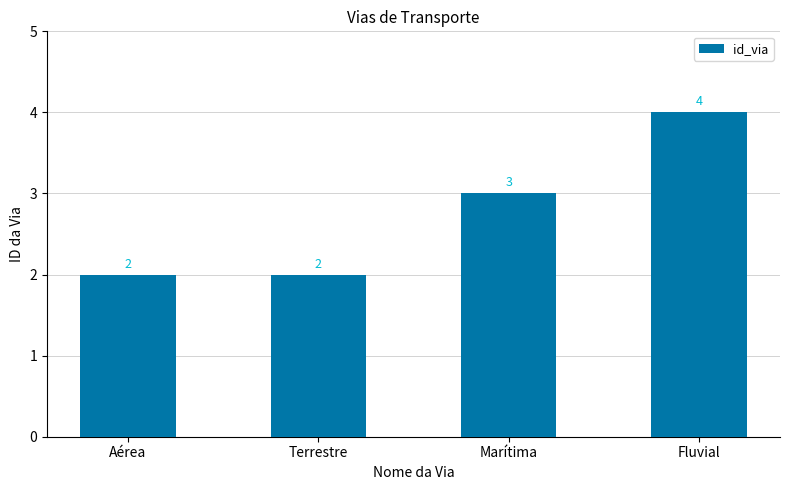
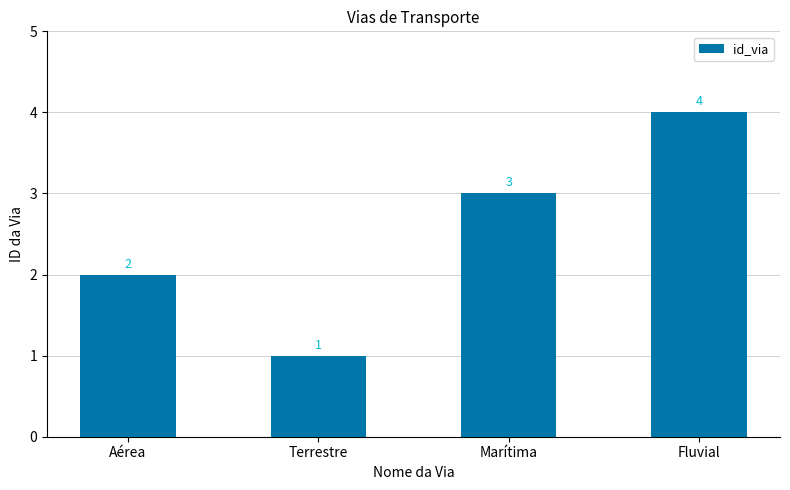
Terrestre: 2 -> 1
